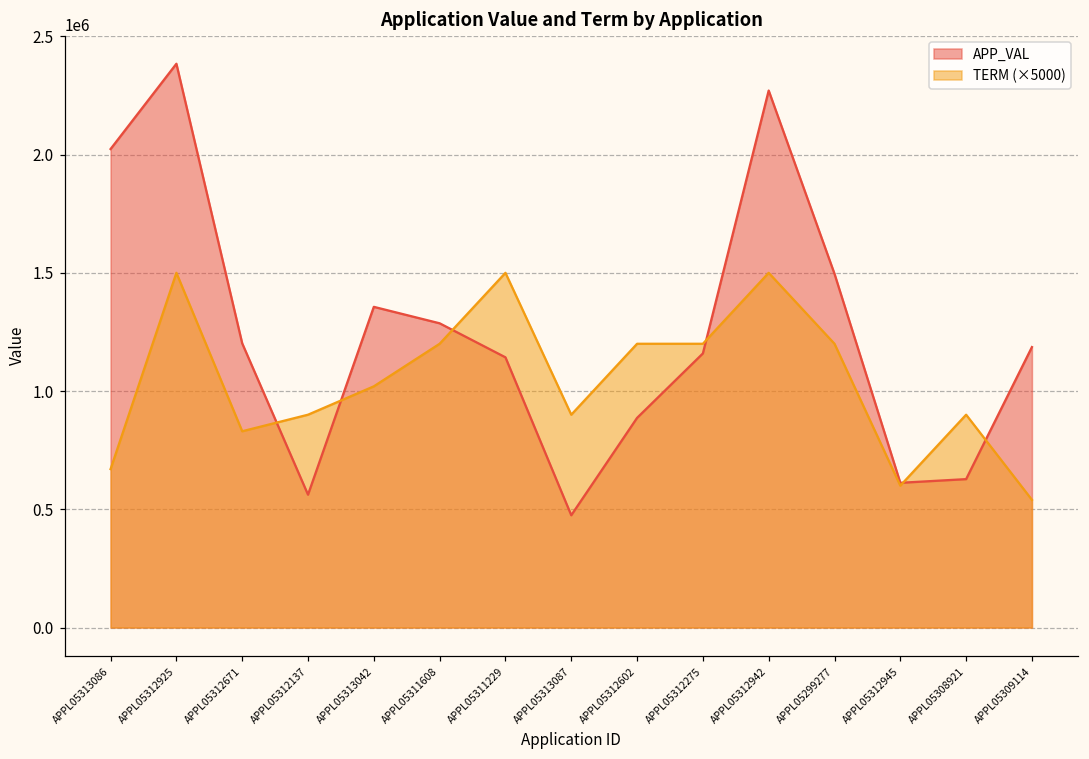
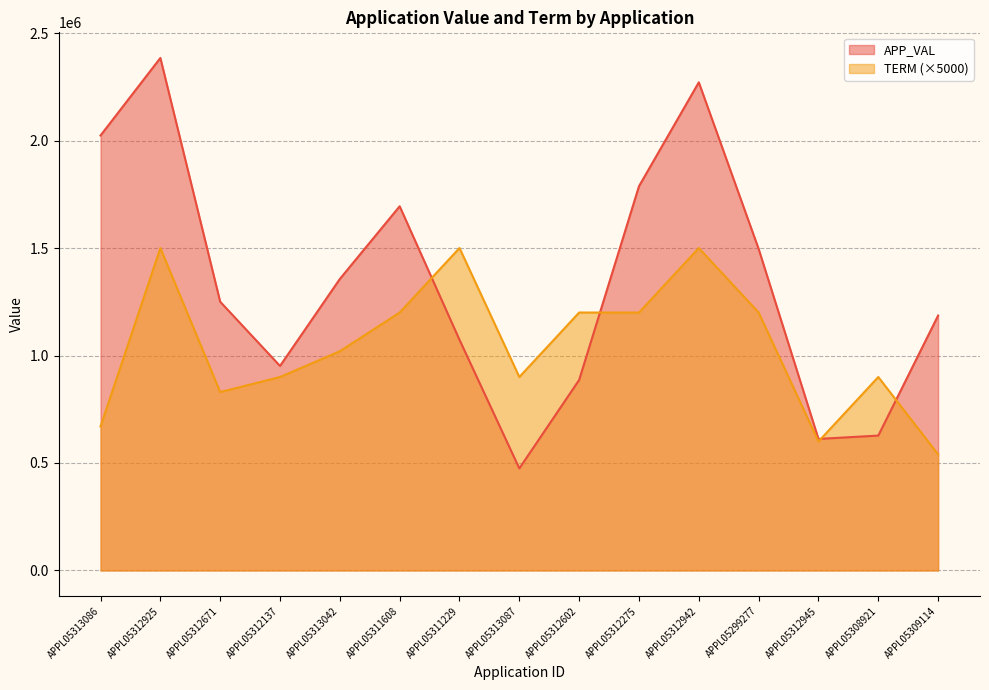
APP_VAL, APPL05312671: 1200000 -> 1250000
APP_VAL, APPL05312137: 560000 -> 950000
APP_VAL, APPL05311608: 1290000 -> 1690000
APP_VAL, APPL05311229: 1140000 -> 1070000
APP_VAL, APPL05312275: 1160000 -> 1790000
